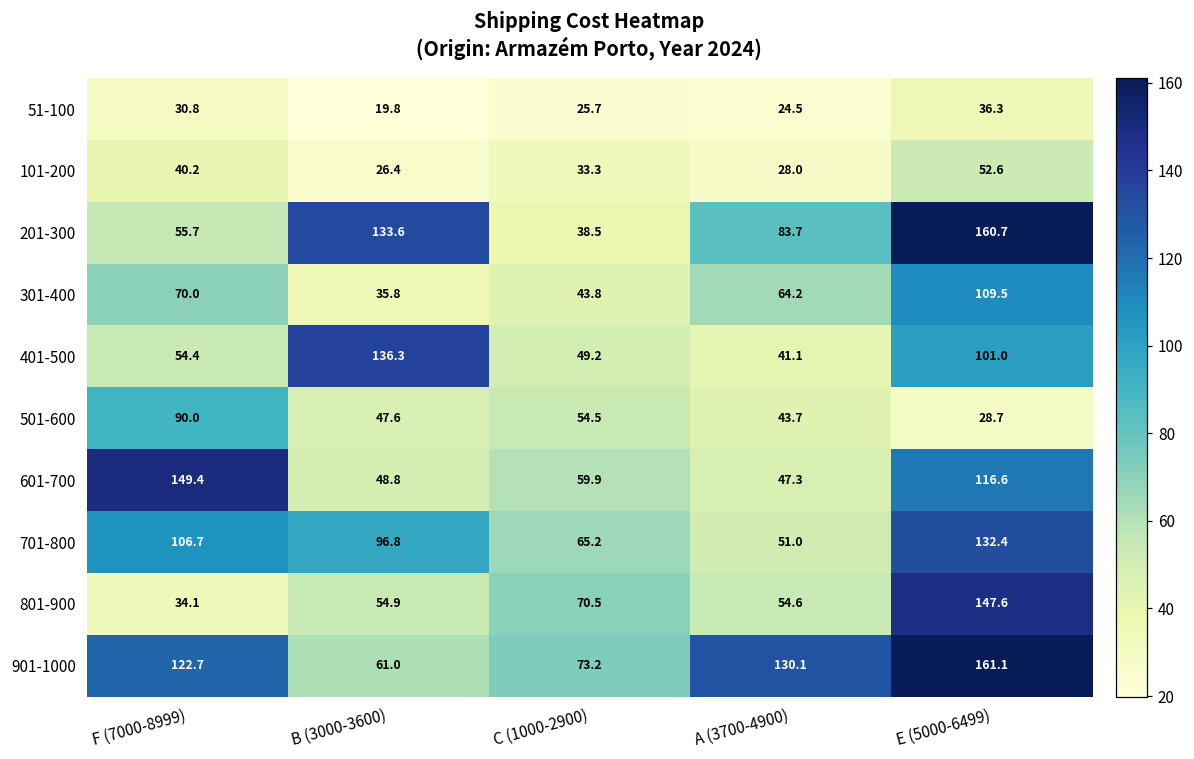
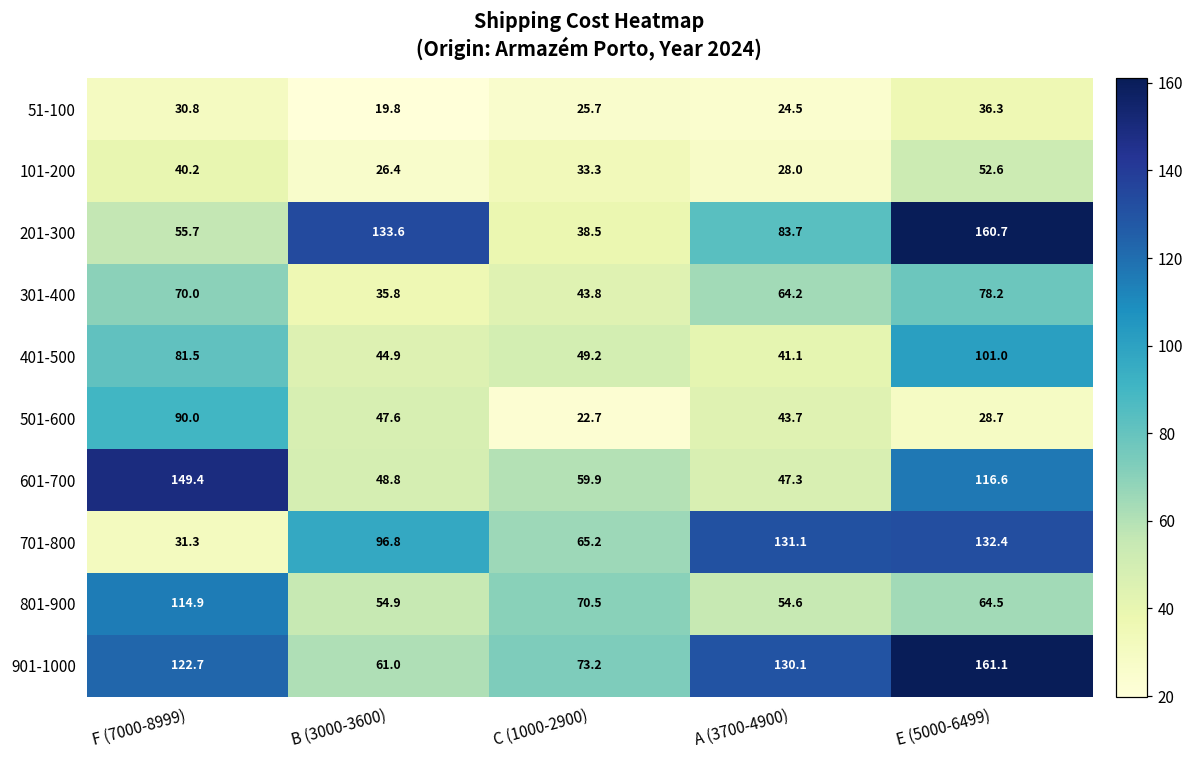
301-400, E (5000-6499): 109.5 -> 78.2
401-500, F (7000-8999): 54.4 -> 81.5
401-500, B (3000-3600): 136.3 -> 44.9
501-600, C (1000-2900): 54.5 -> 22.7
701-800, F (7000-8999): 106.7 -> 31.3
701-800, A (3700-4900): 51.0 -> 131.1
801-900, F (7000-8999): 34.1 -> 114.9
801-900, E (5000-6499): 147.6 -> 64.5
